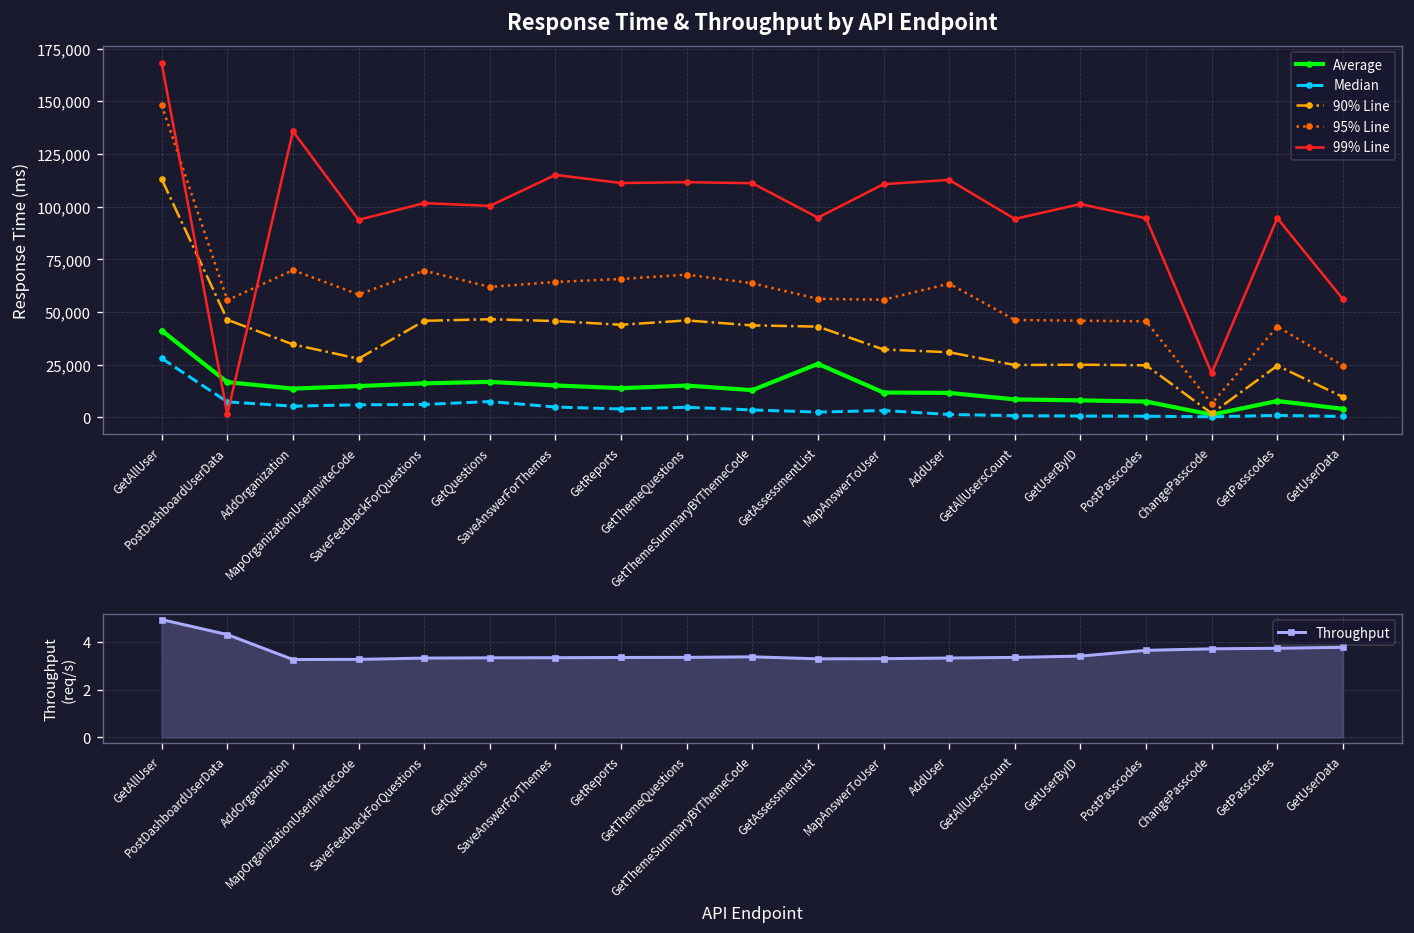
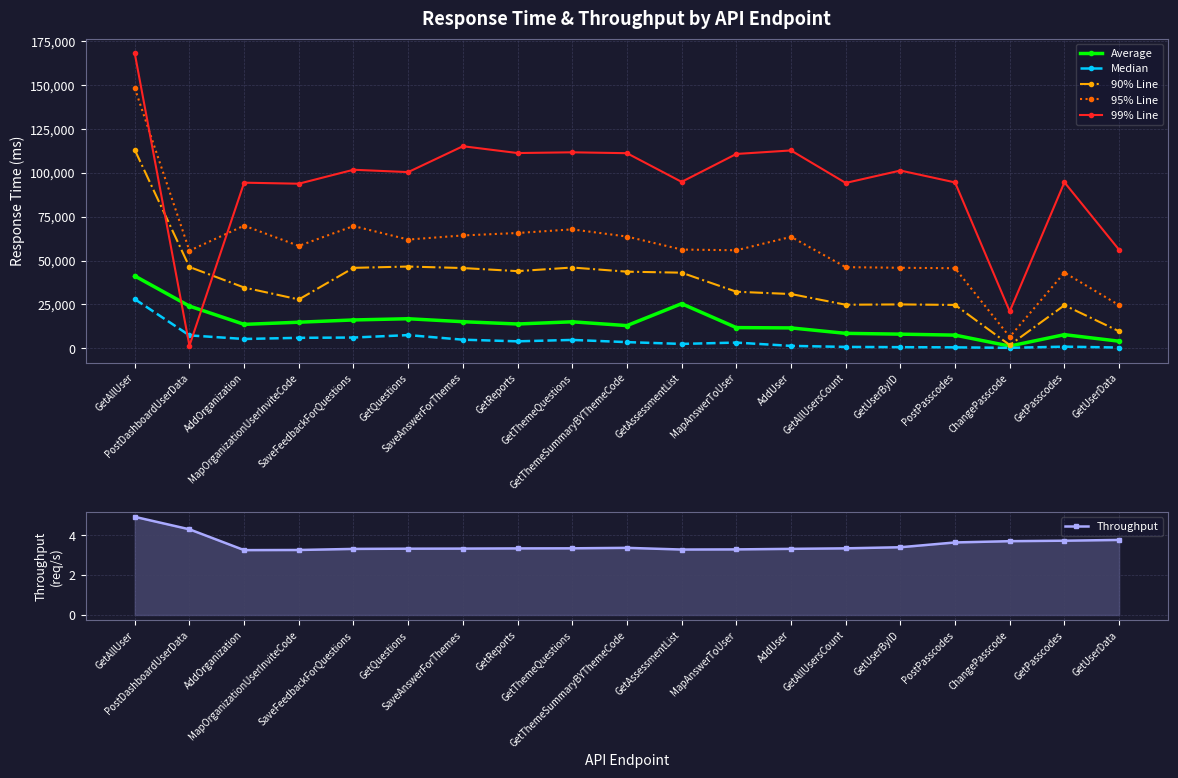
Response Time & Throughput by API Endpoint, Average, PostDashboardUserData: 17,000 -> 24,000
Response Time & Throughput by API Endpoint, 99% Line, AddOrganization: 136,000 -> 94,000
